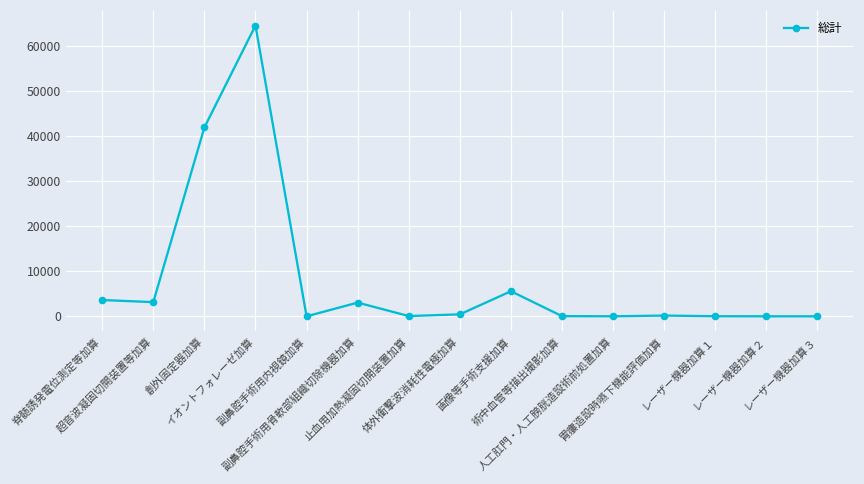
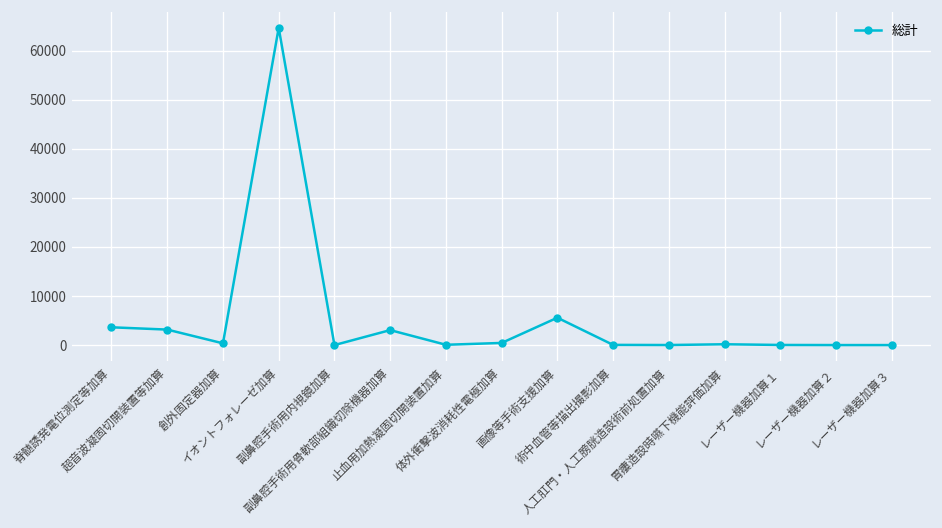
創外固定器加算: 42000 -> 0
